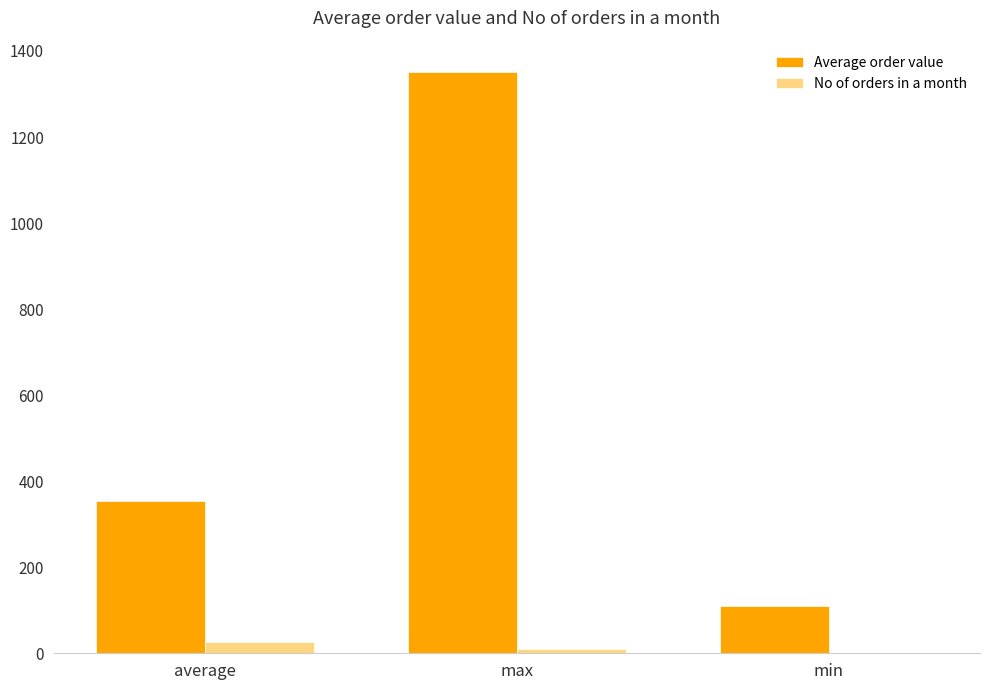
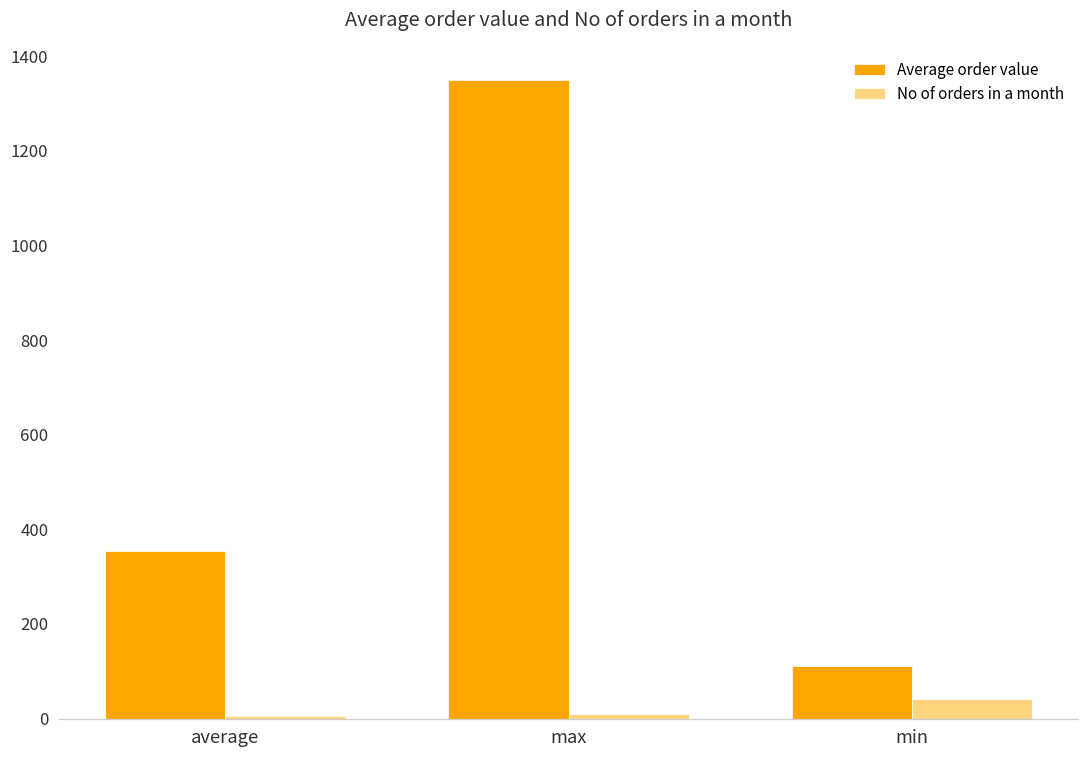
No of orders in a month, average: 30 -> 10
No of orders in a month, min: 0 -> 40
